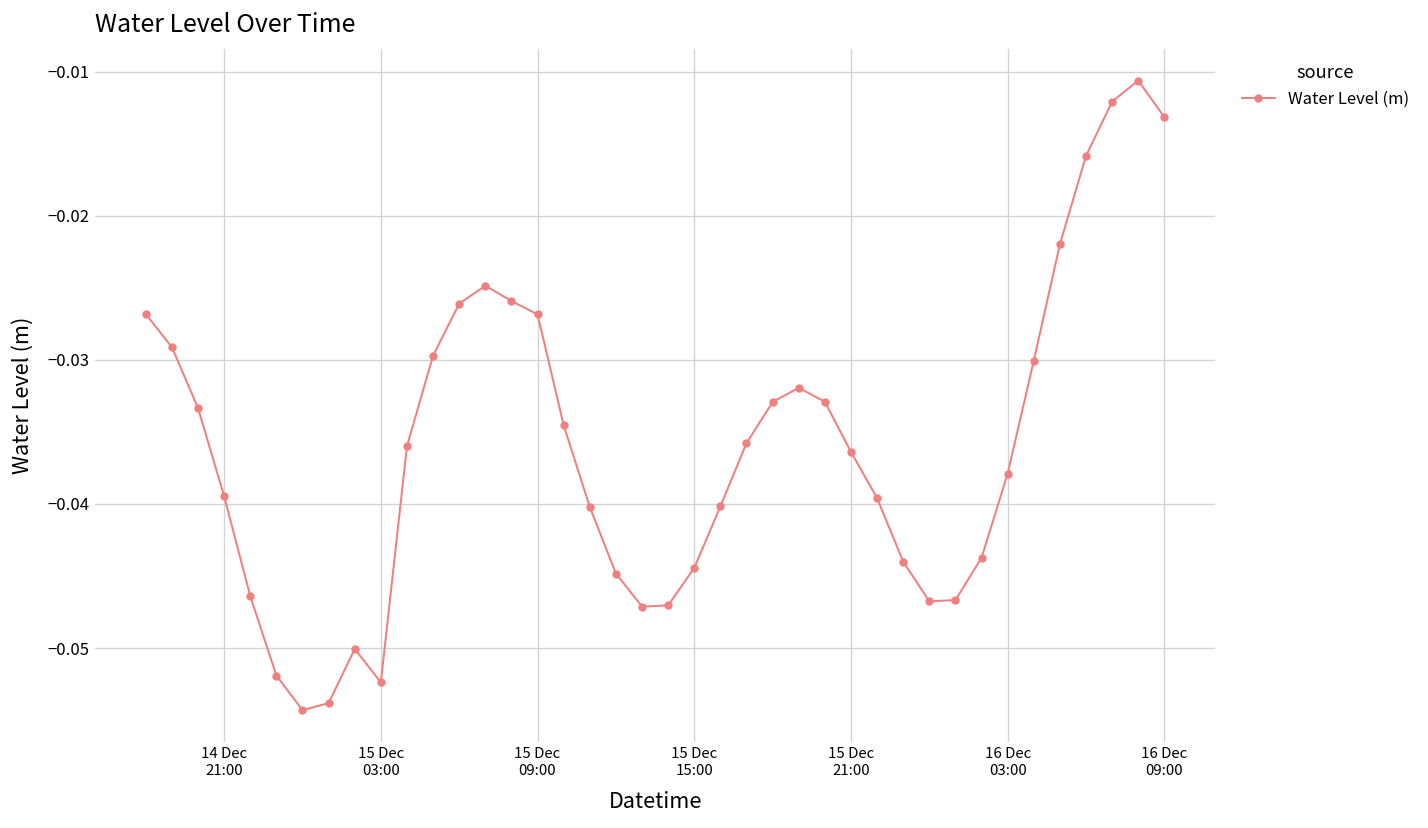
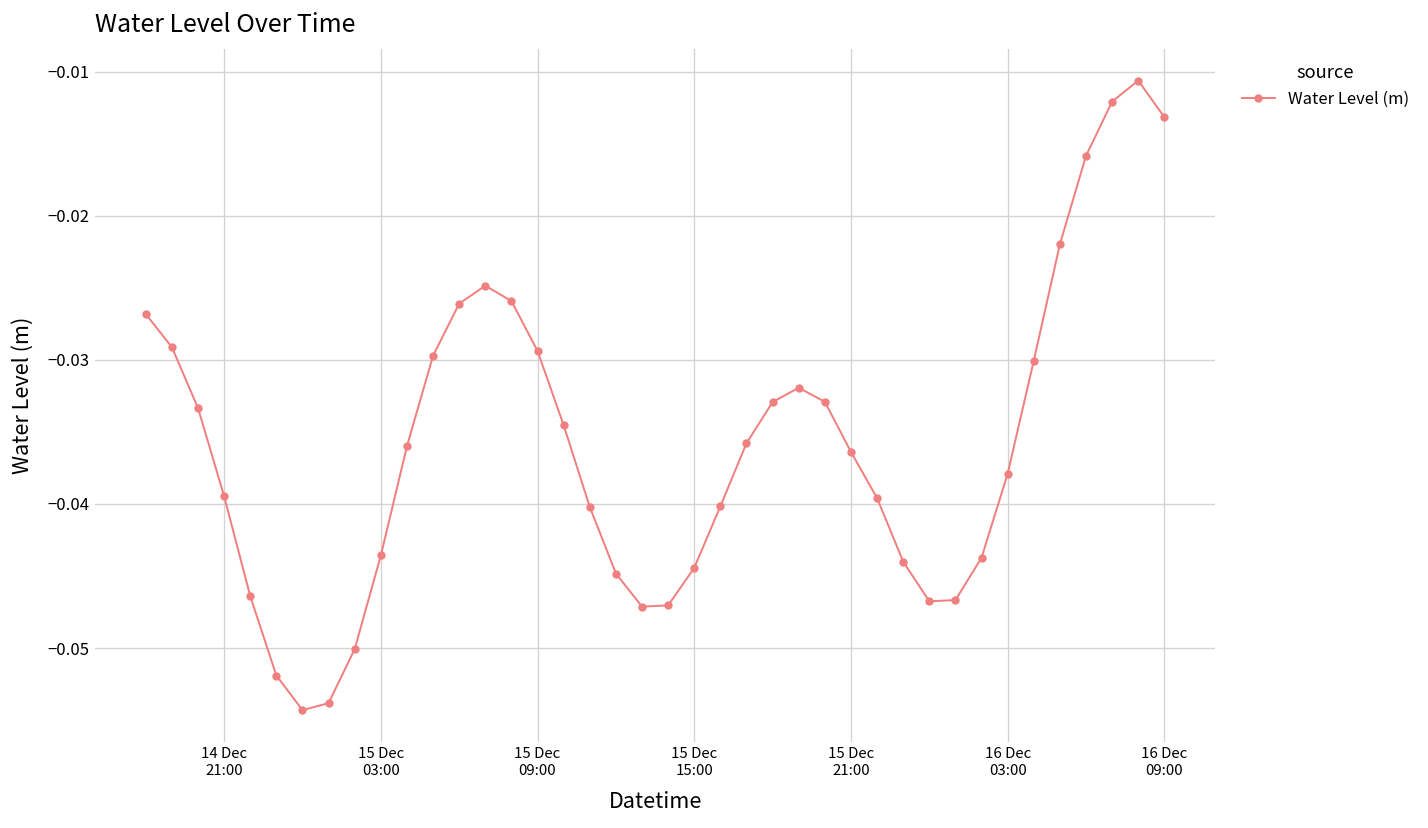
15 Dec 03:00: -0.0524 -> -0.0436
15 Dec 09:00: -0.0268 -> -0.0294
